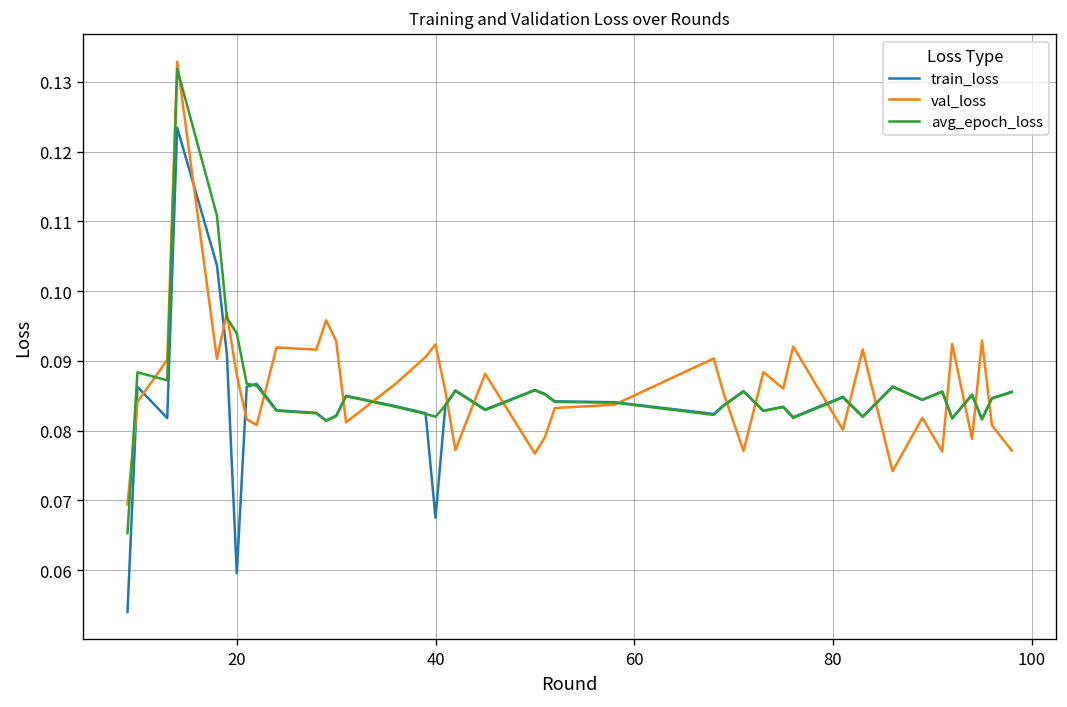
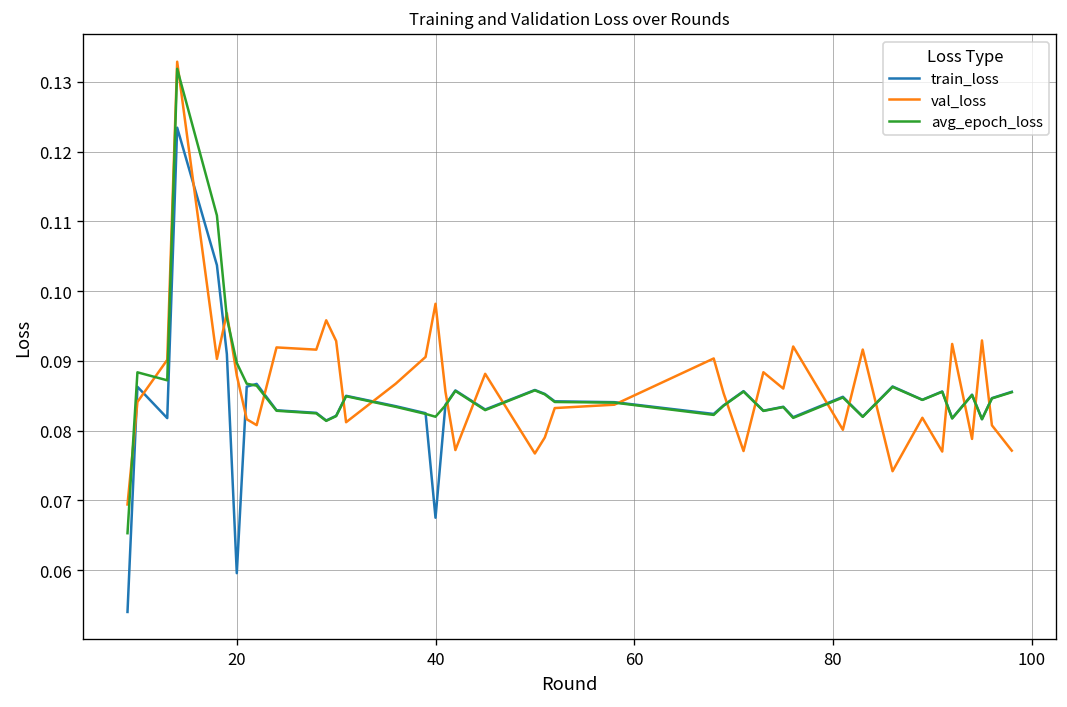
avg_epoch_loss, 20: 0.094 -> 0.090
val_loss, 40: 0.092 -> 0.098
